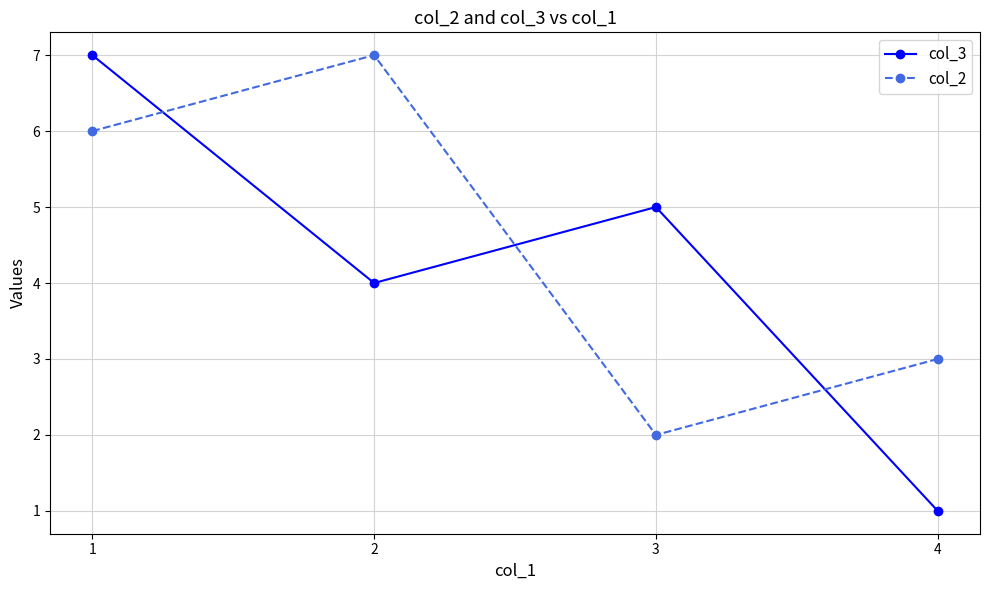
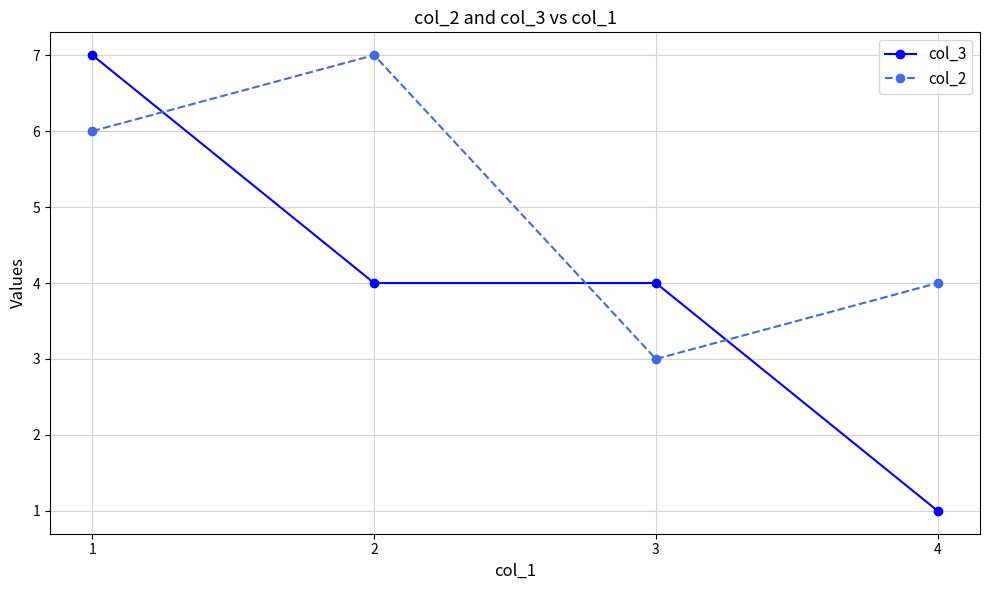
col_3, 3: 5 -> 4
col_2, 3: 2 -> 3
col_2, 4: 3 -> 4
